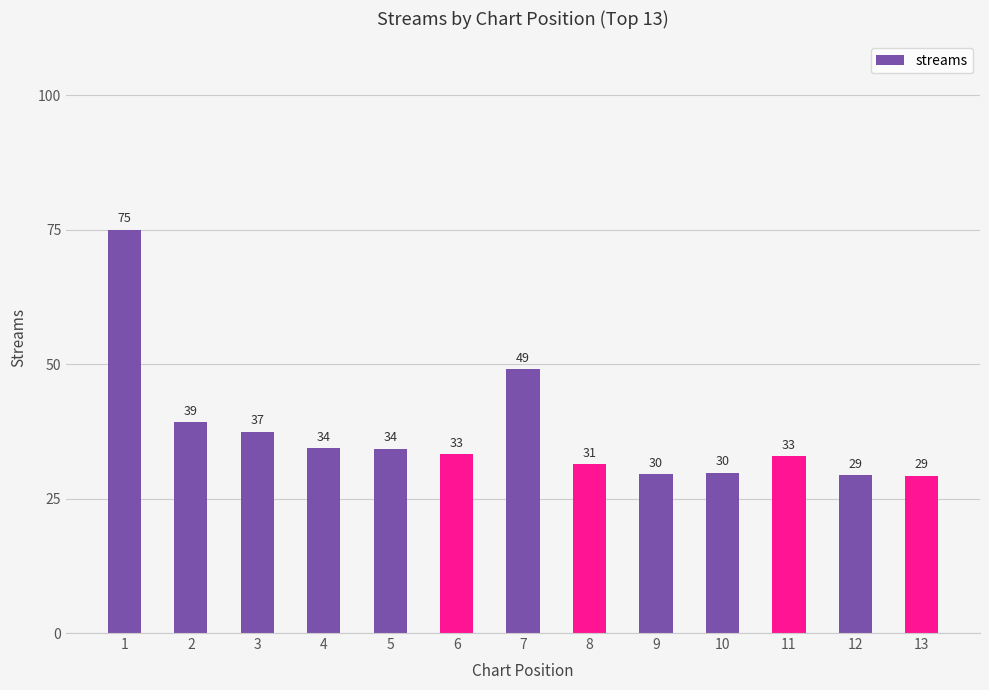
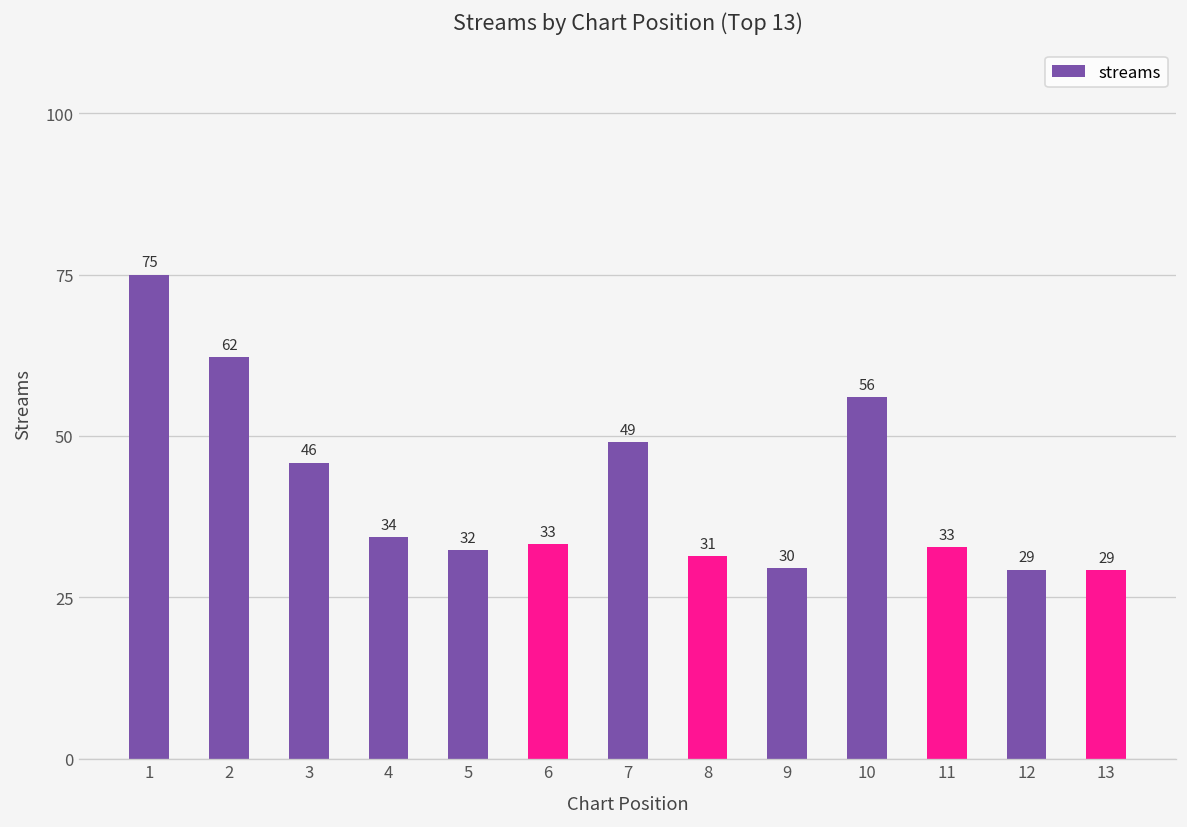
2: 39 -> 62
3: 37 -> 46
5: 34 -> 32
10: 30 -> 56
